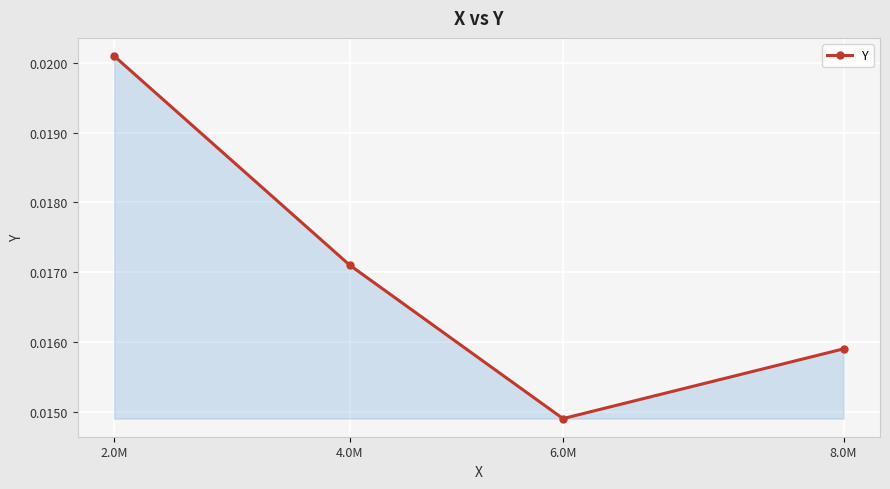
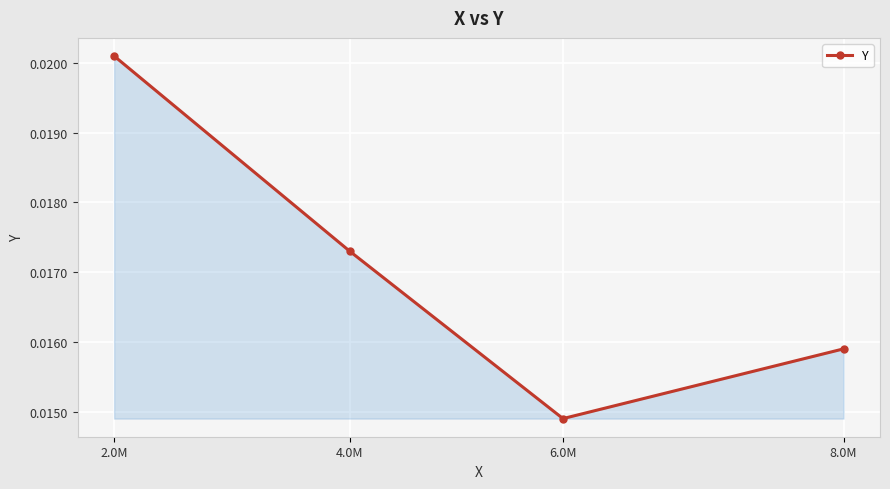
4.0M: 0.0171 -> 0.0173
